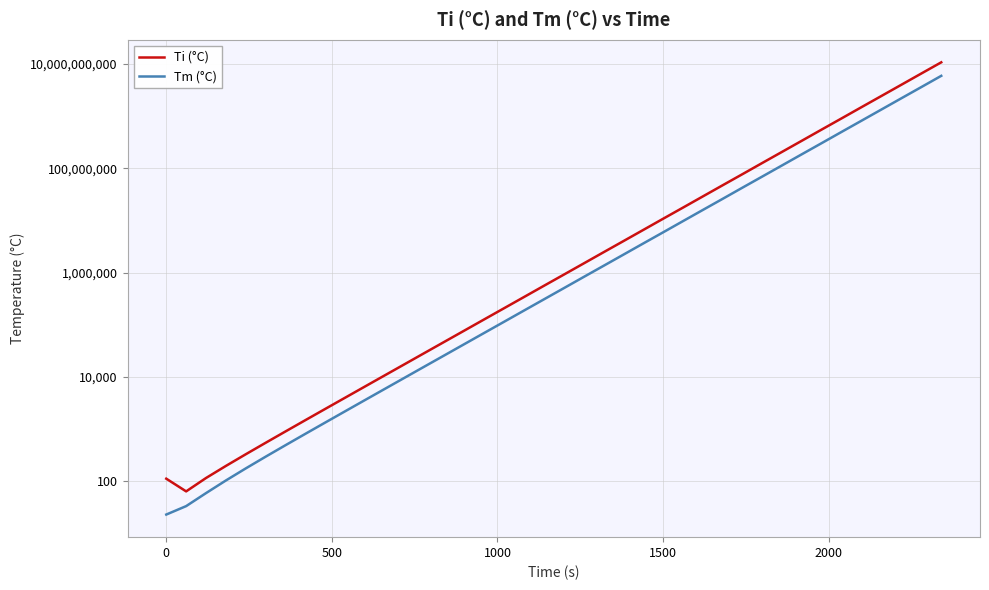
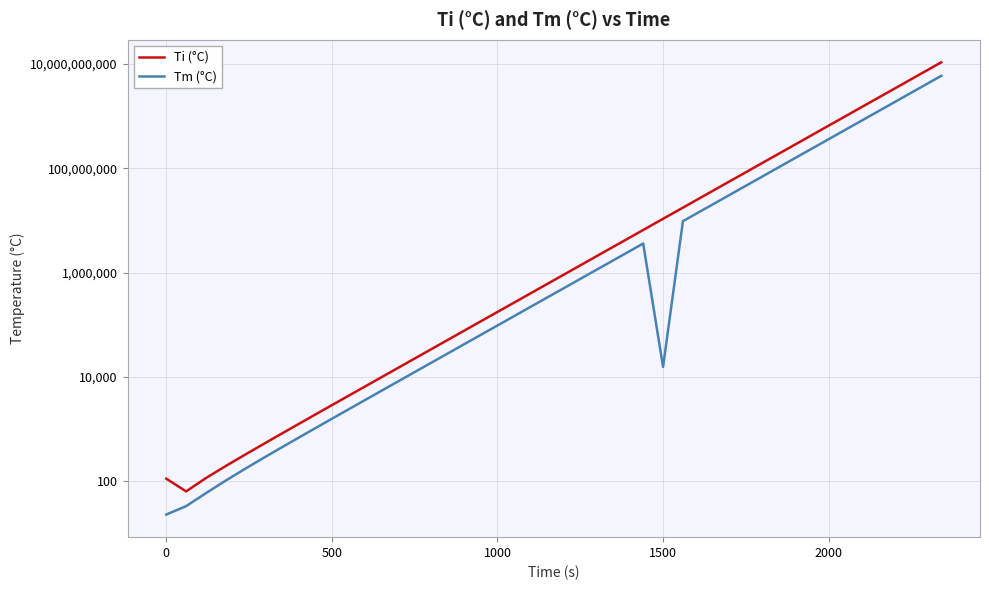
Tm (°C), 1500: 6,000,000 -> 15,000
